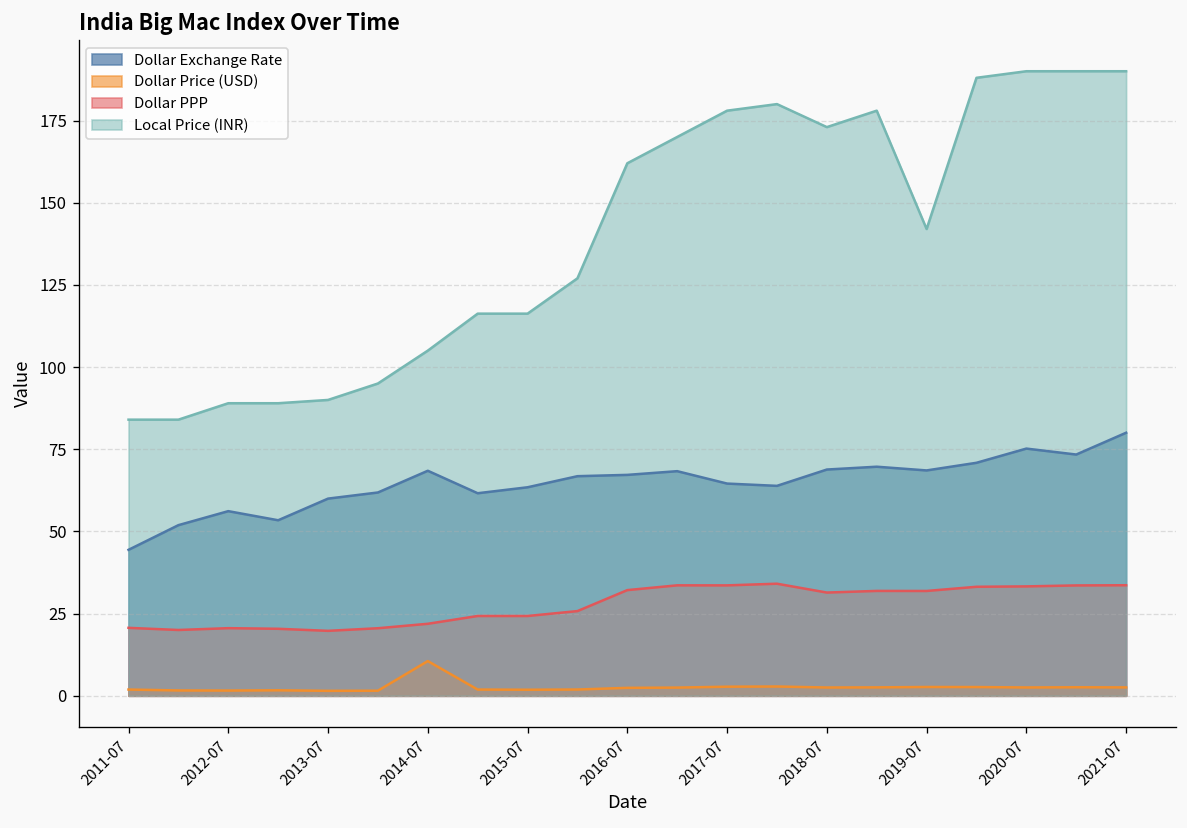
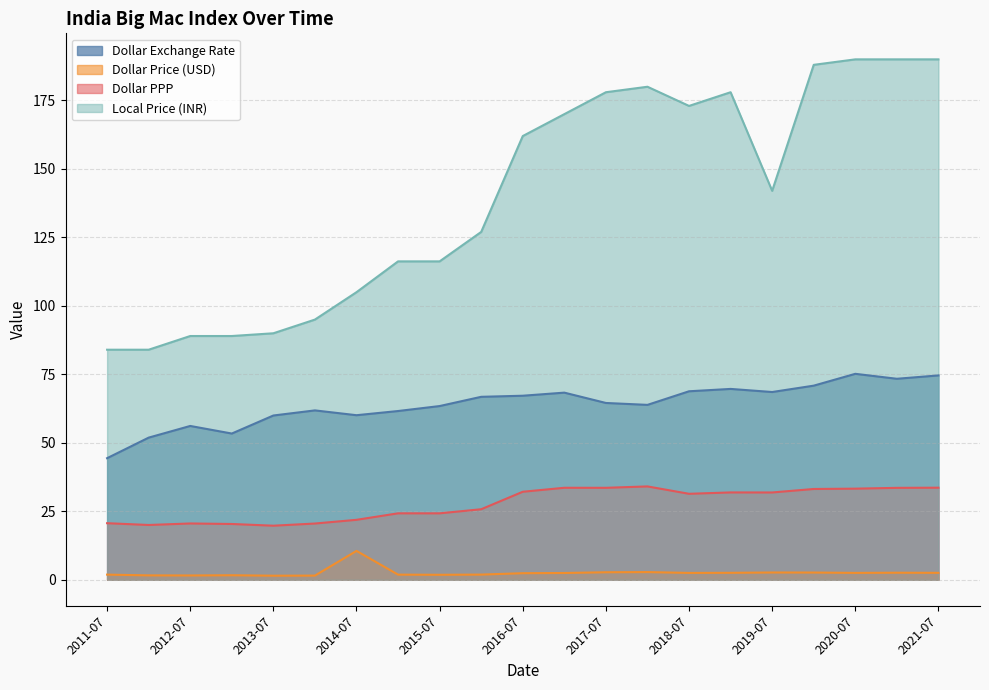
Dollar Exchange Rate, 2014-07: 68 -> 60
Dollar Exchange Rate, 2021-07: 80 -> 75
